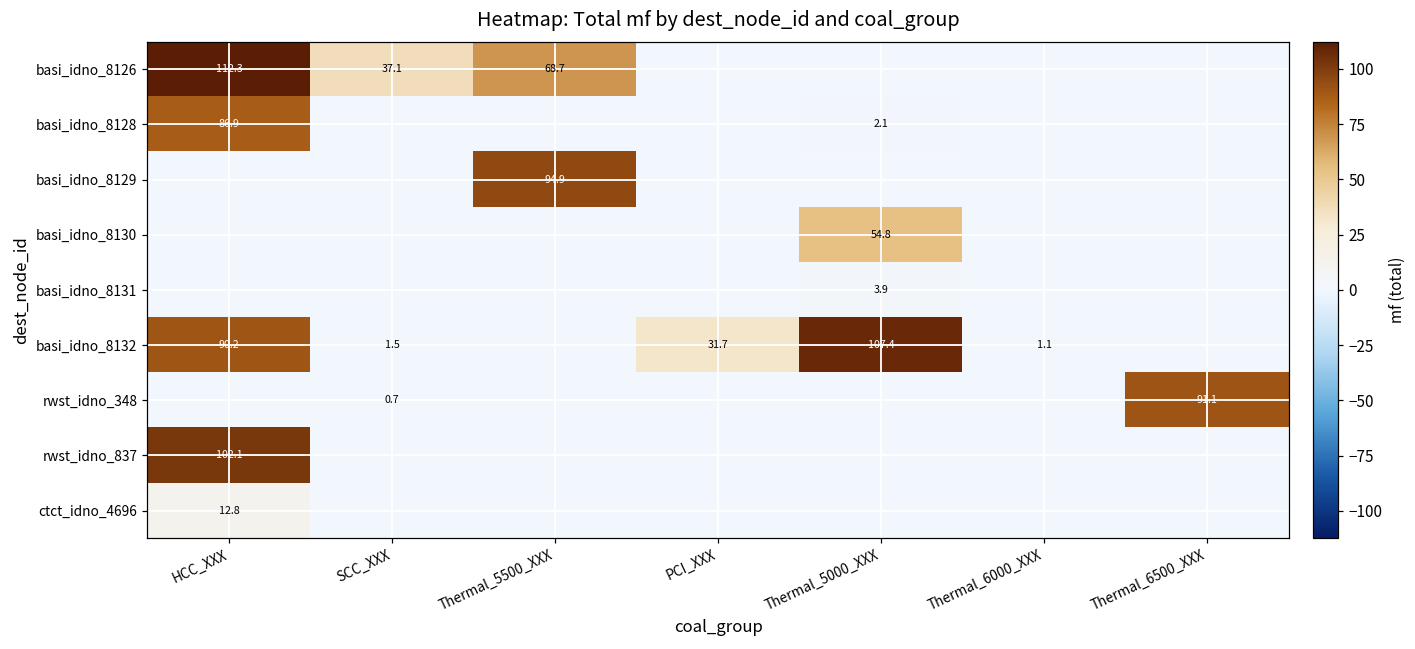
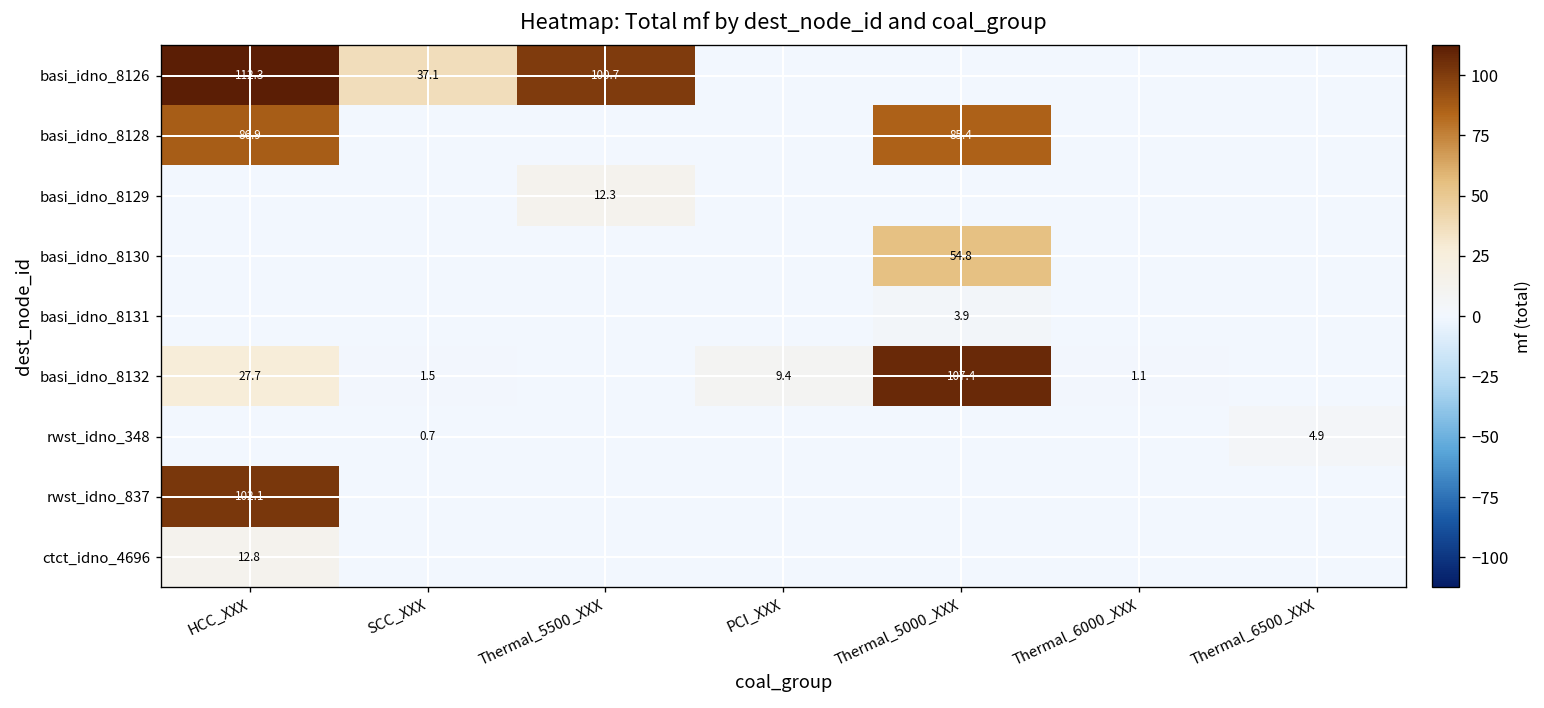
basi_idno_8126, Thermal_5500_XXX: 68.7 -> 100.7
basi_idno_8128, Thermal_5000_XXX: 2.1 -> 85.4
basi_idno_8129, Thermal_5500_XXX: 94.9 -> 12.3
basi_idno_8132, HCC_XXX: 90.2 -> 27.7
basi_idno_8132, PCI_XXX: 31.7 -> 9.4
rwst_idno_348, Thermal_6500_XXX: 91.1 -> 4.9
